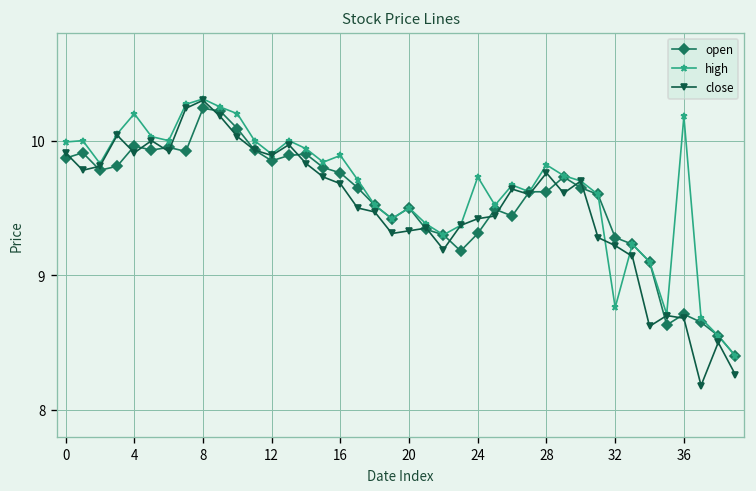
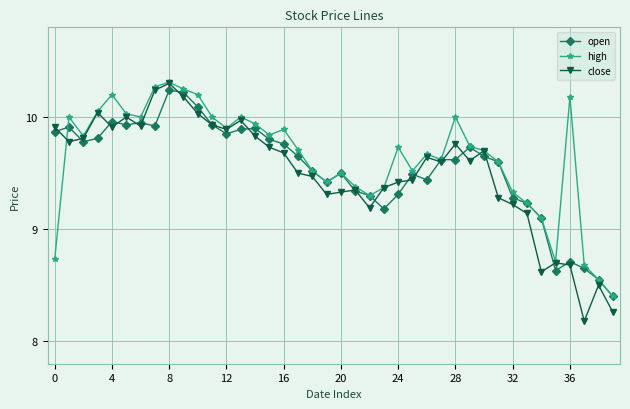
high, 0: 9.99 -> 8.73
high, 28: 9.82 -> 10.00
high, 32: 8.76 -> 9.33
